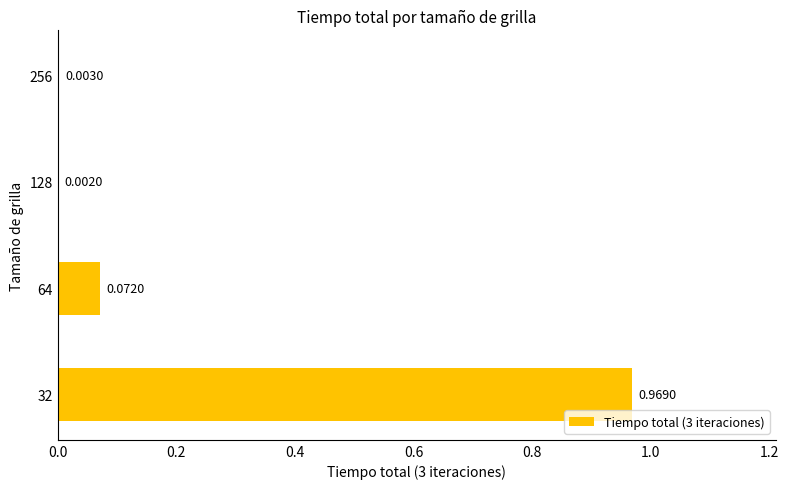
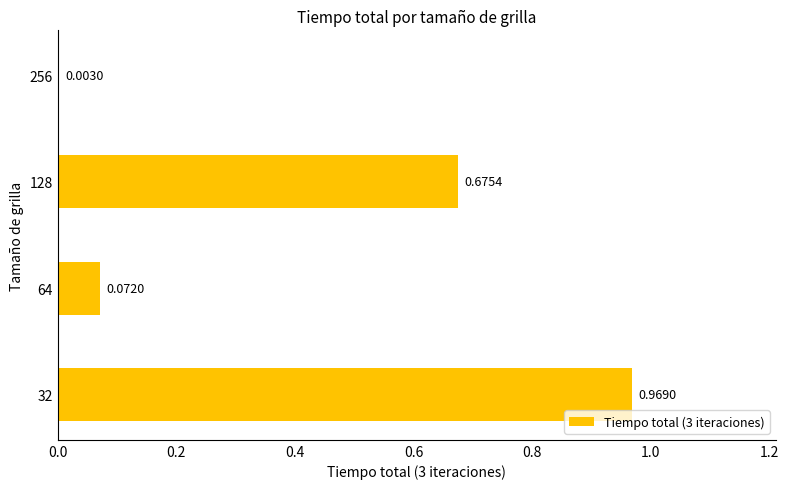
128: 0.0020 -> 0.6754
